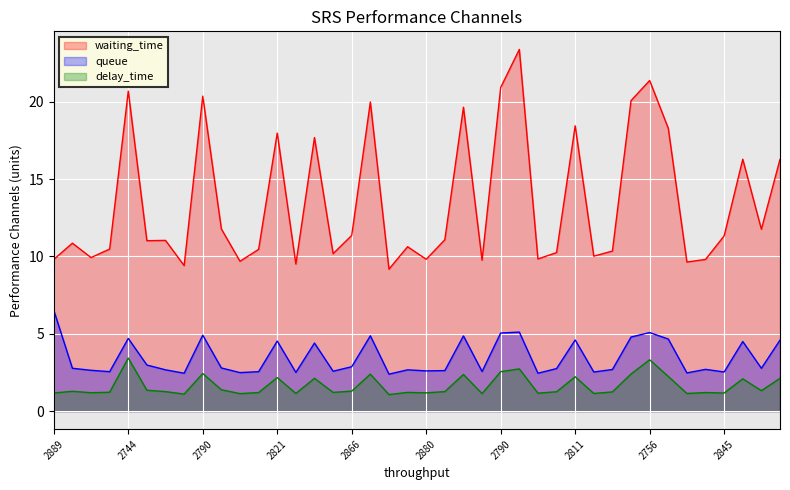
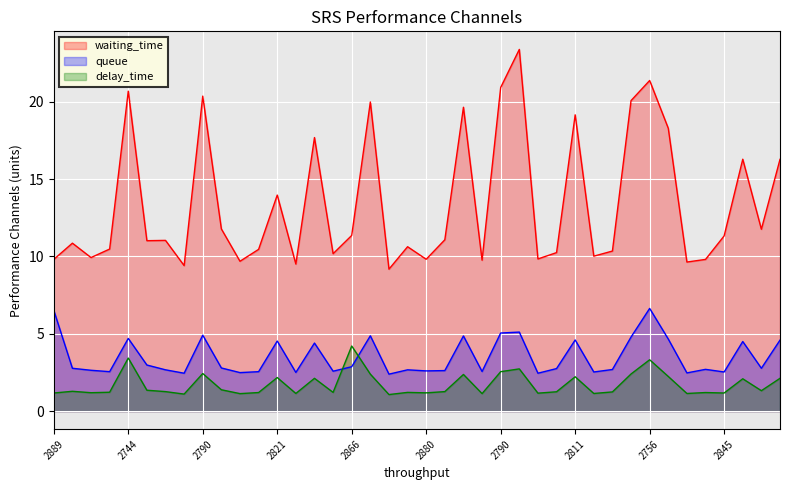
waiting_time, 2821: 18.0 -> 14.0
delay_time, 2866: 1.3 -> 4.2
waiting_time, 2811: 18.5 -> 19.2
queue, 2756: 5.1 -> 6.6
